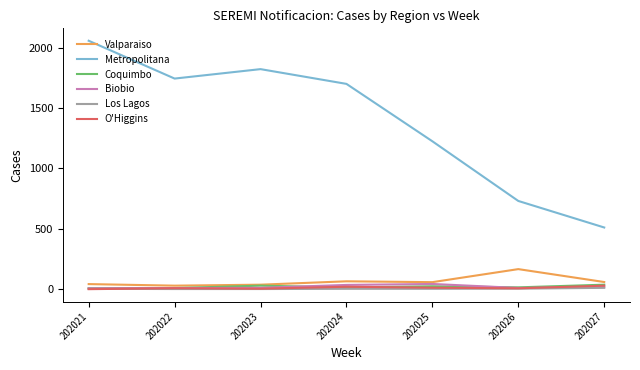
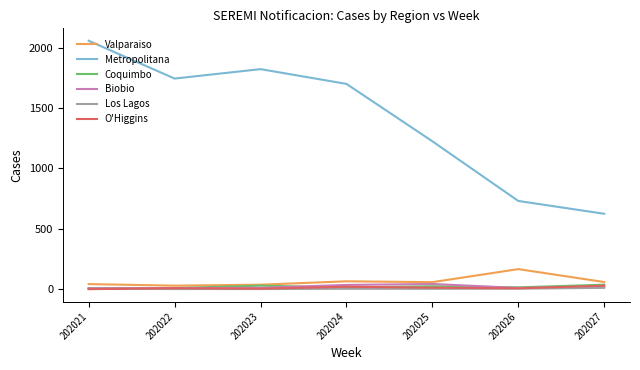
Metropolitana, 202027: 510 -> 620
